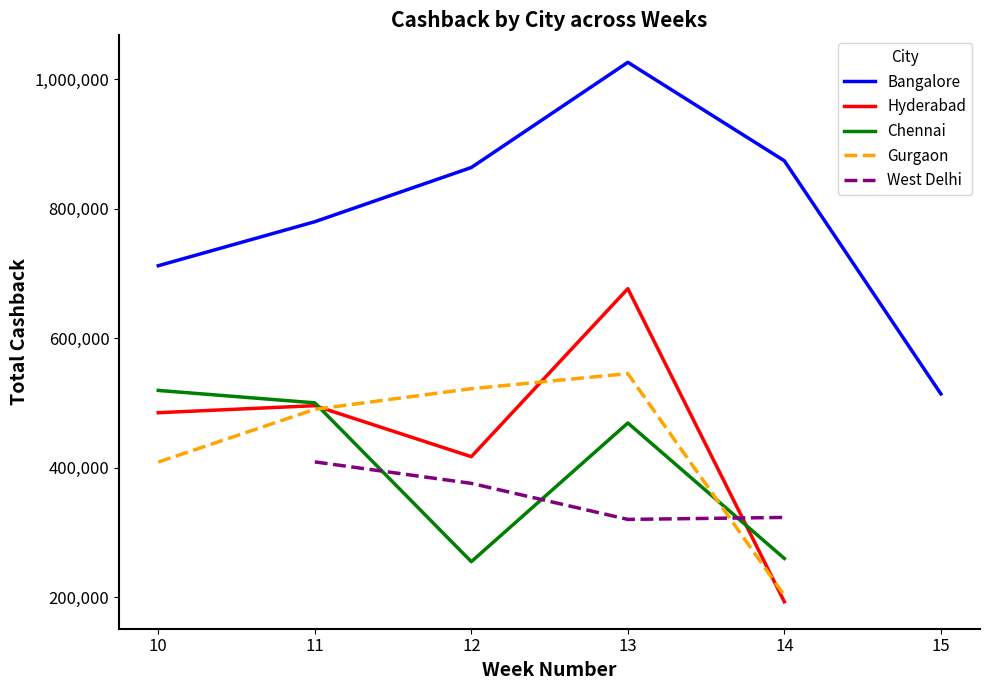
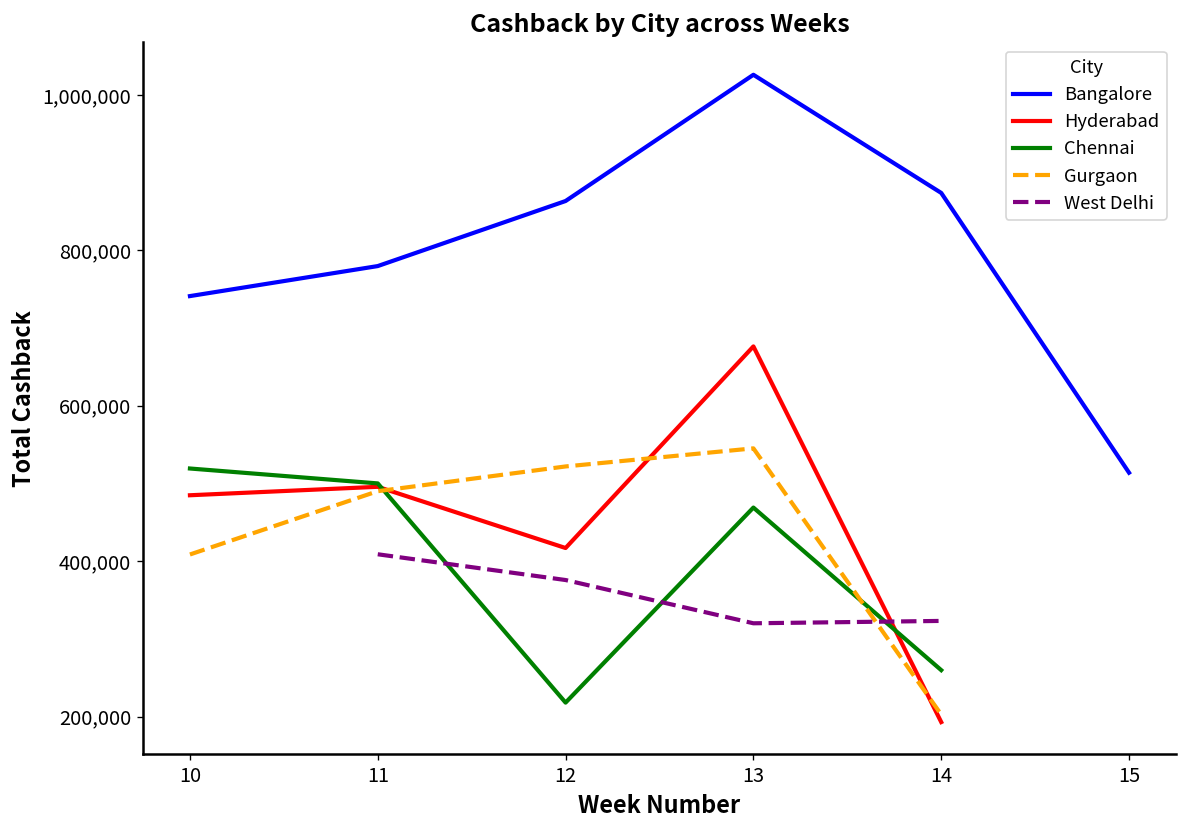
Bangalore, 10: 710,000 -> 740,000
Chennai, 12: 250,000 -> 220,000
